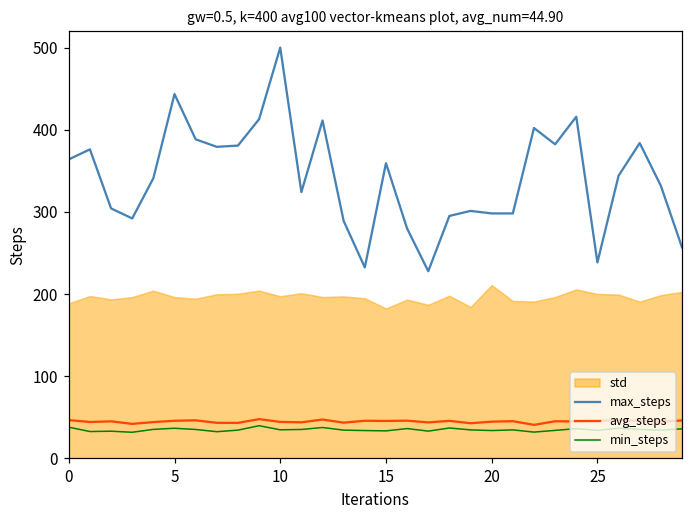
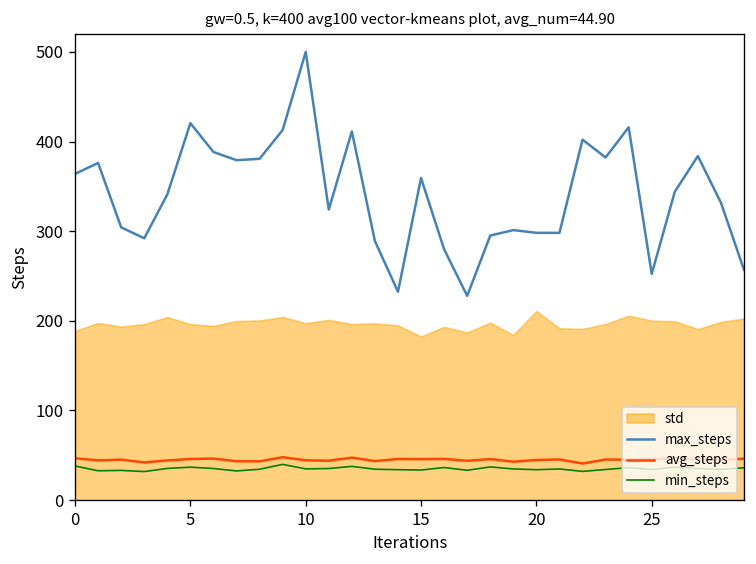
max_steps, 5: 440 -> 420
max_steps, 25: 240 -> 250
